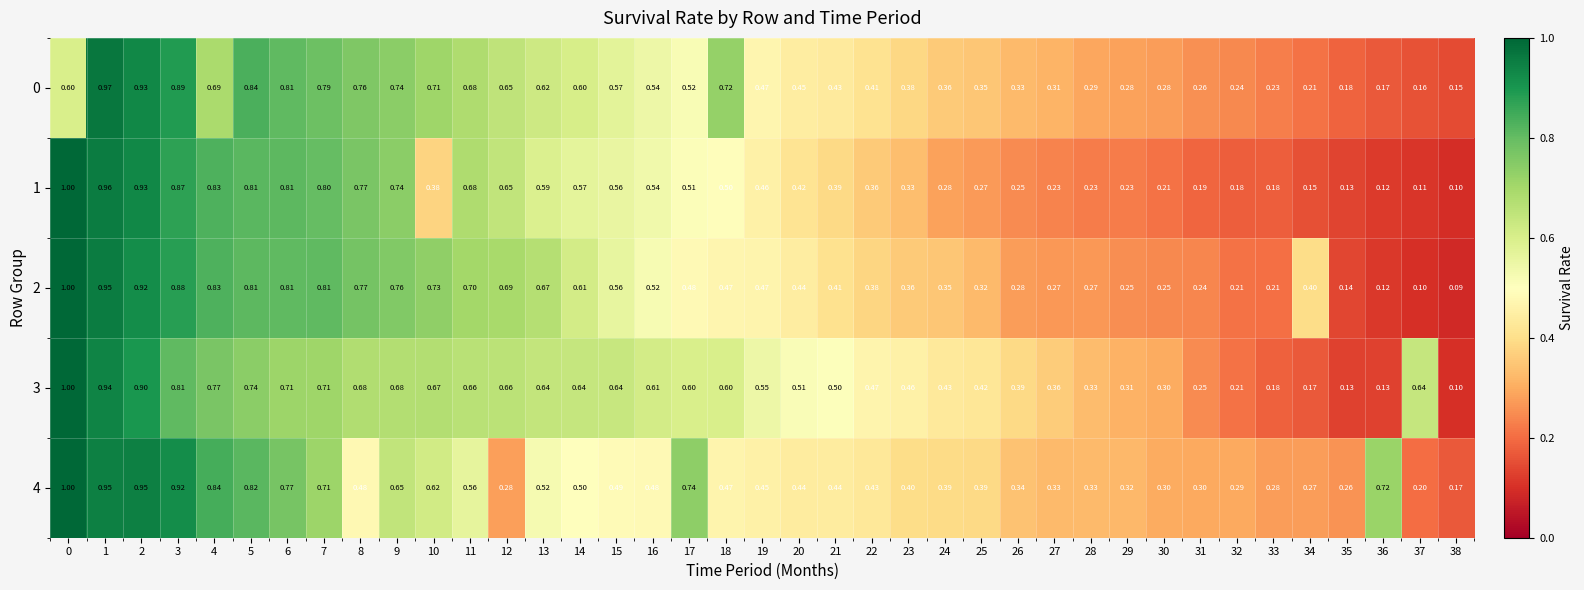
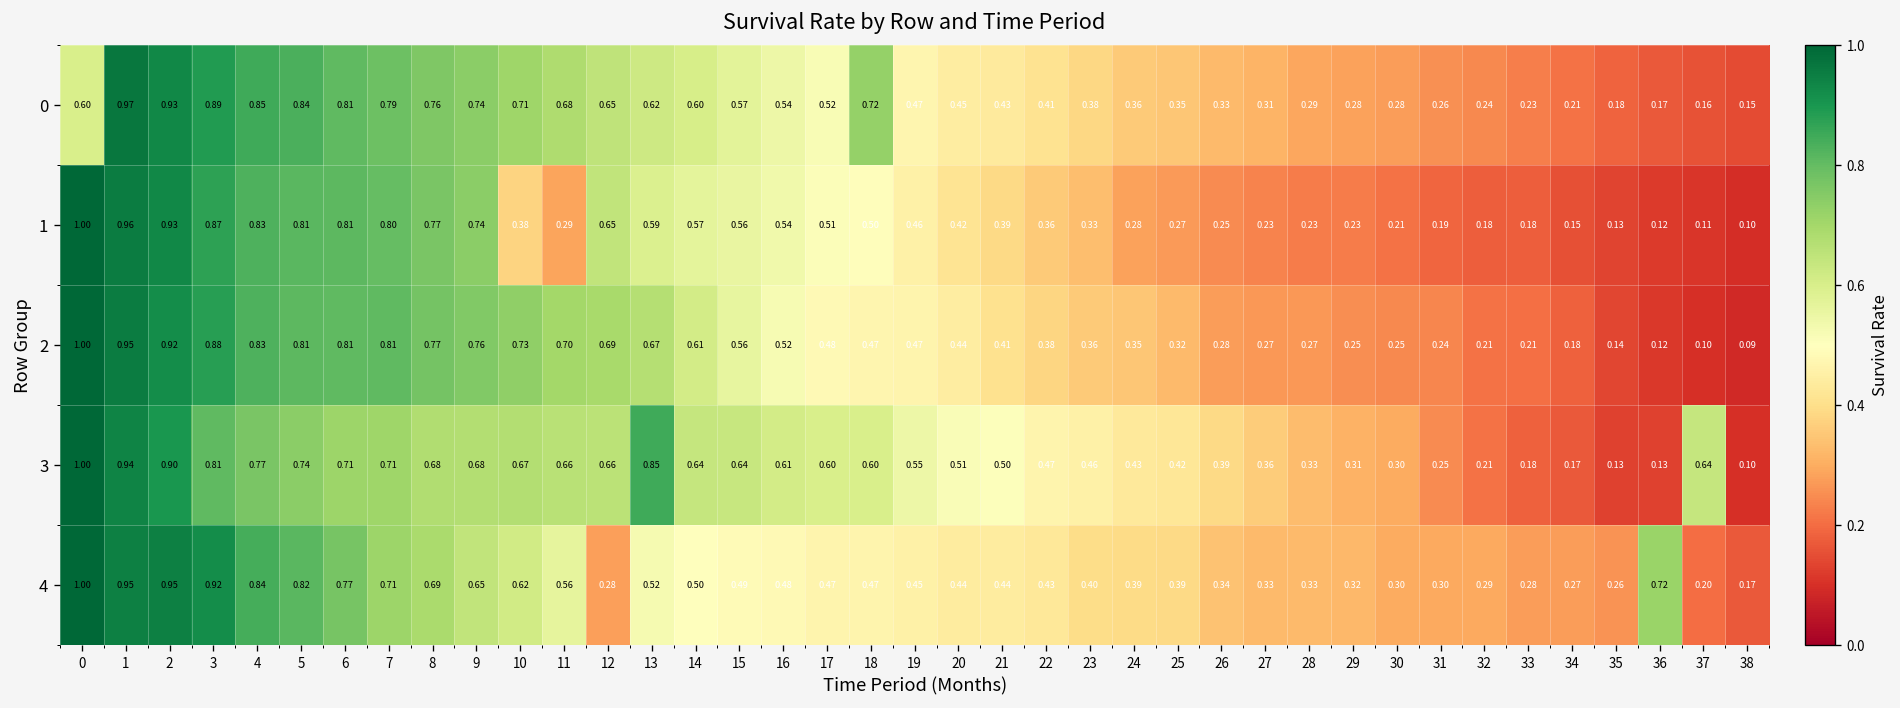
0, 4: 0.69 -> 0.85
1, 11: 0.68 -> 0.29
2, 34: 0.40 -> 0.18
3, 13: 0.64 -> 0.85
4, 8: 0.48 -> 0.69
4, 17: 0.74 -> 0.47
